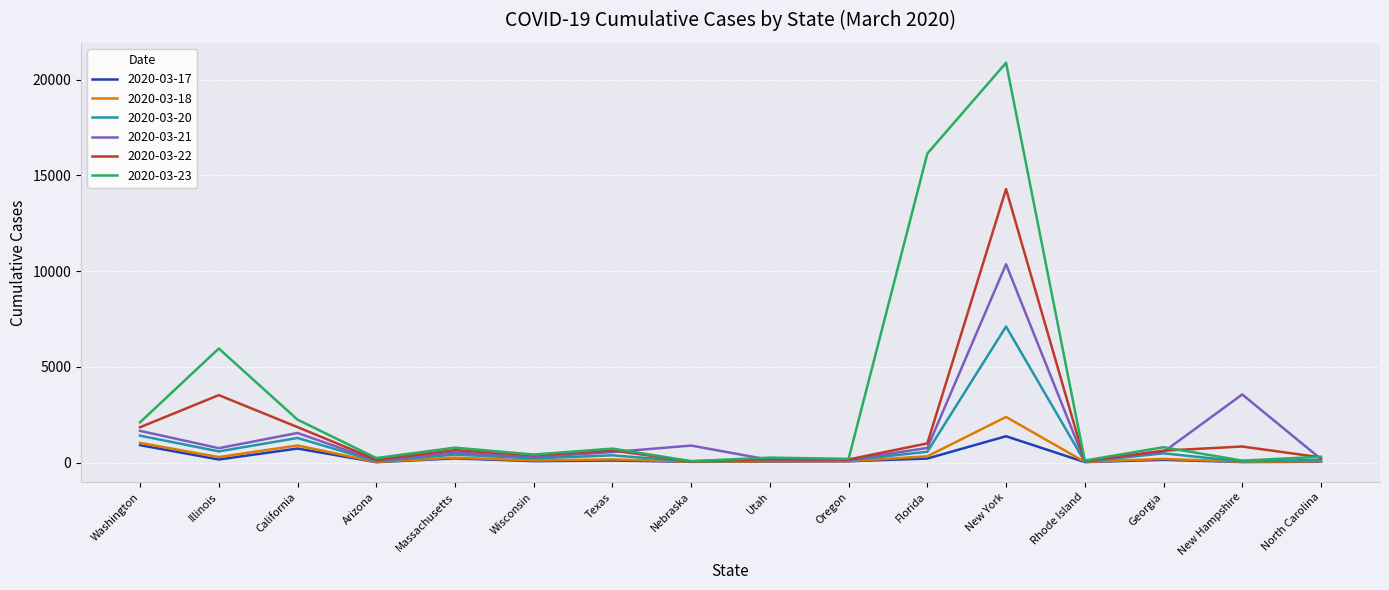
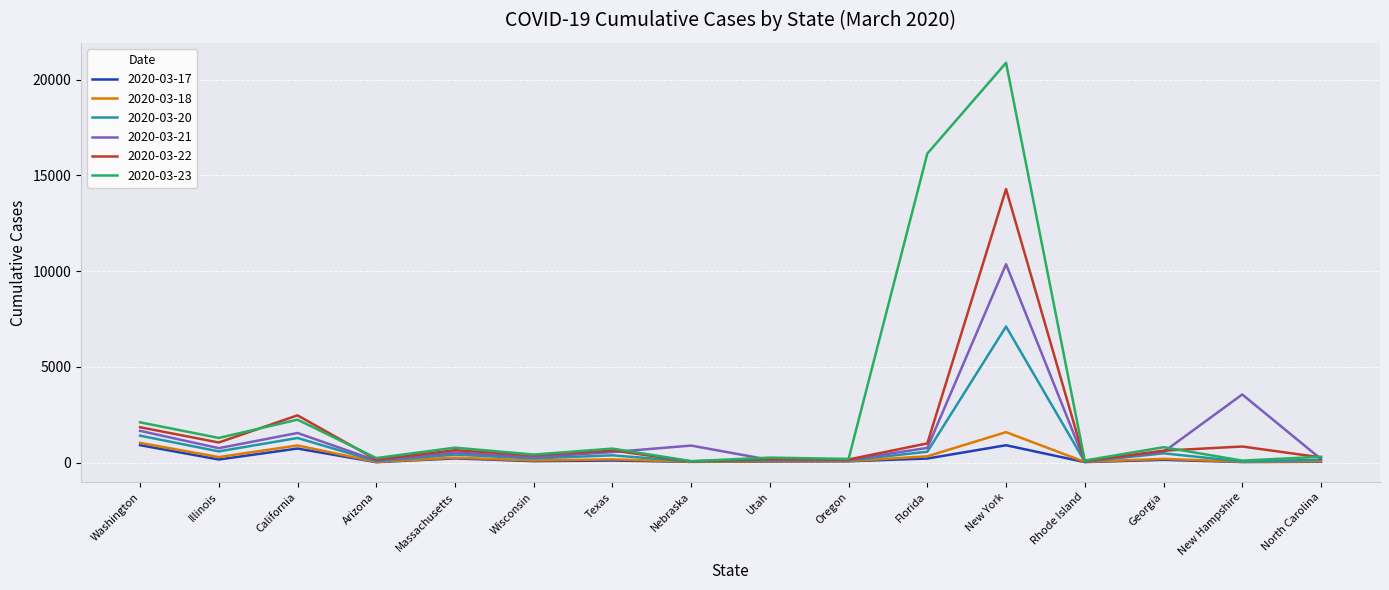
2020-03-22, Illinois: 3500 -> 1000
2020-03-23, Illinois: 6000 -> 1300
2020-03-22, California: 1900 -> 2500
2020-03-17, New York: 1400 -> 900
2020-03-18, New York: 2400 -> 1600
